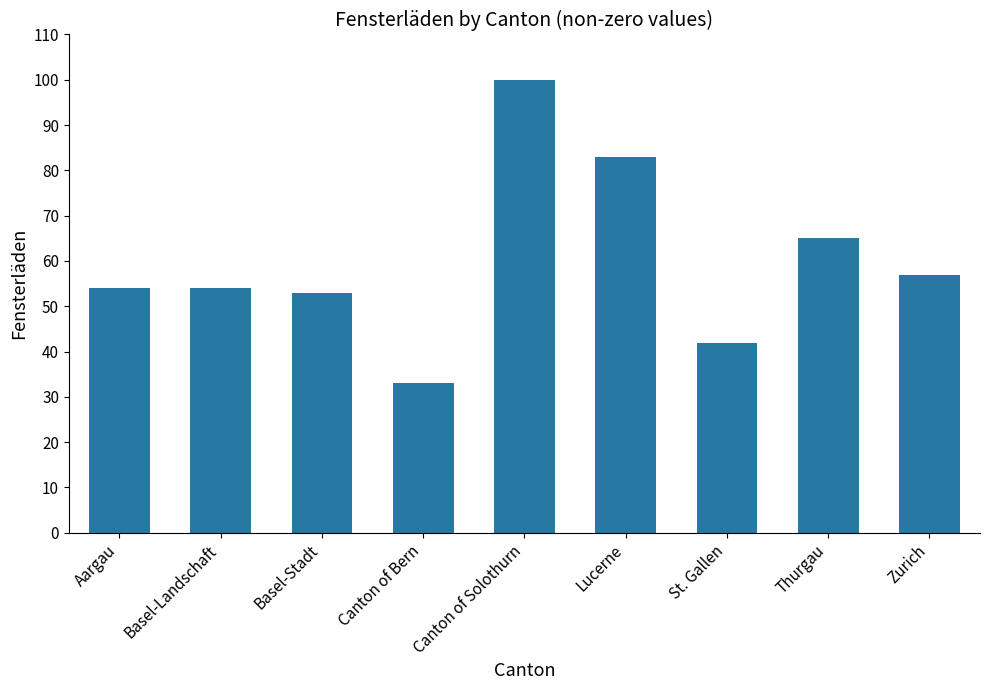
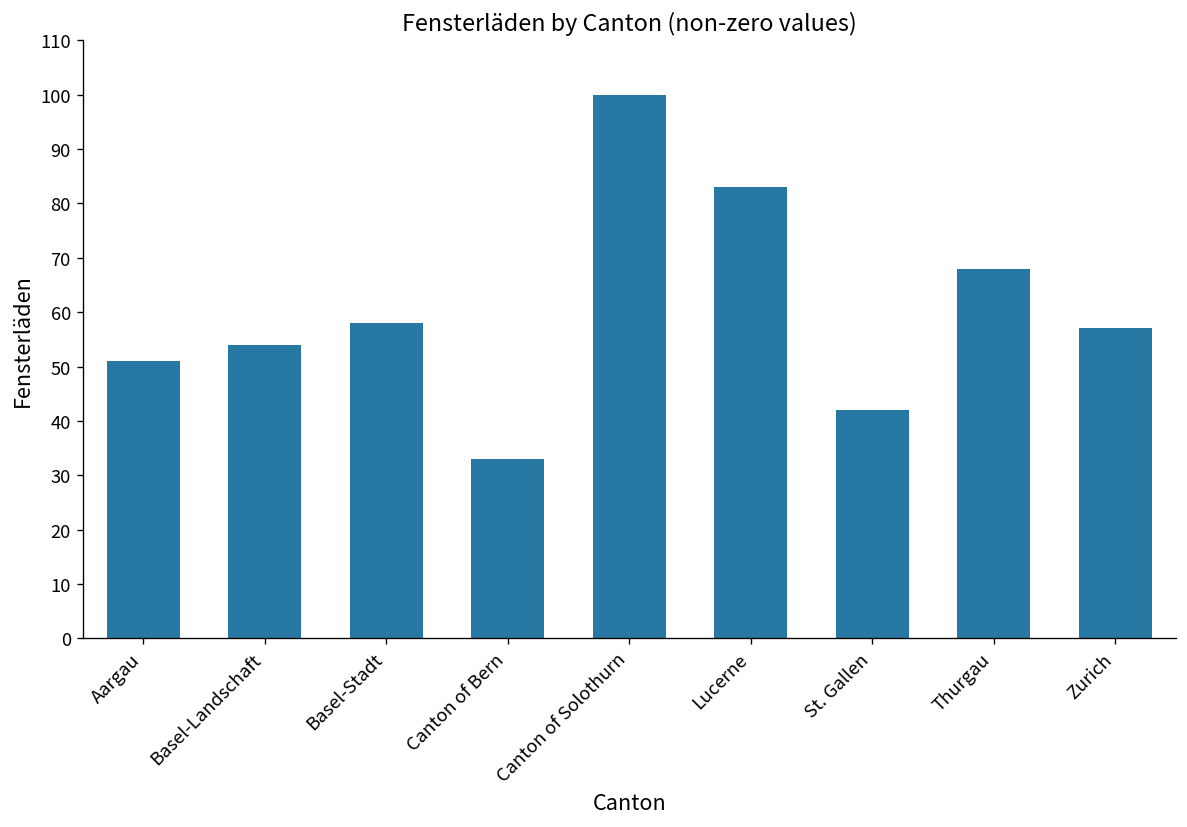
Aargau: 54 -> 51
Basel-Stadt: 53 -> 58
Thurgau: 65 -> 68
